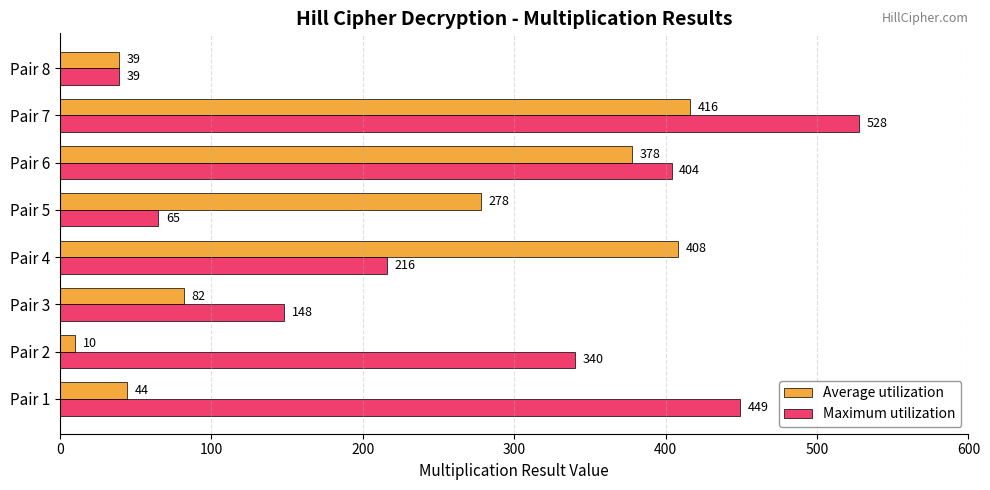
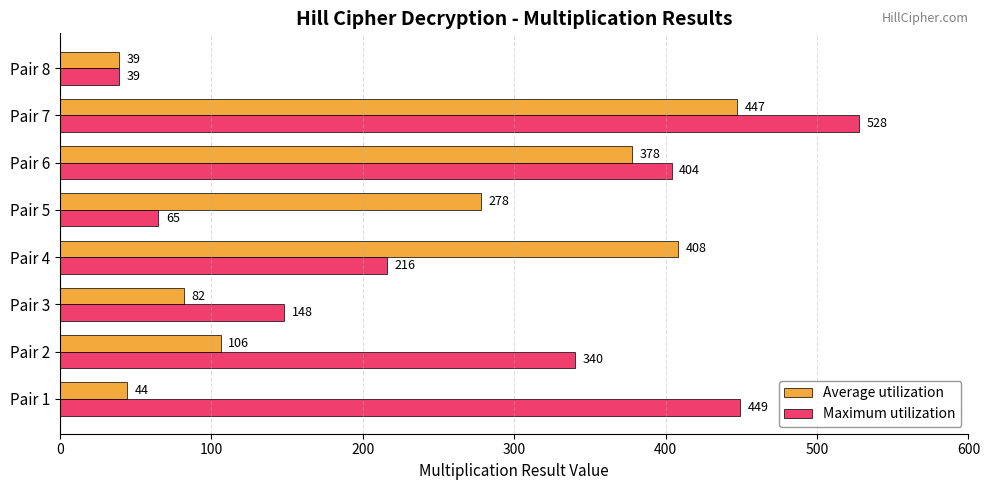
Average utilization, Pair 7: 416 -> 447
Average utilization, Pair 2: 10 -> 106
